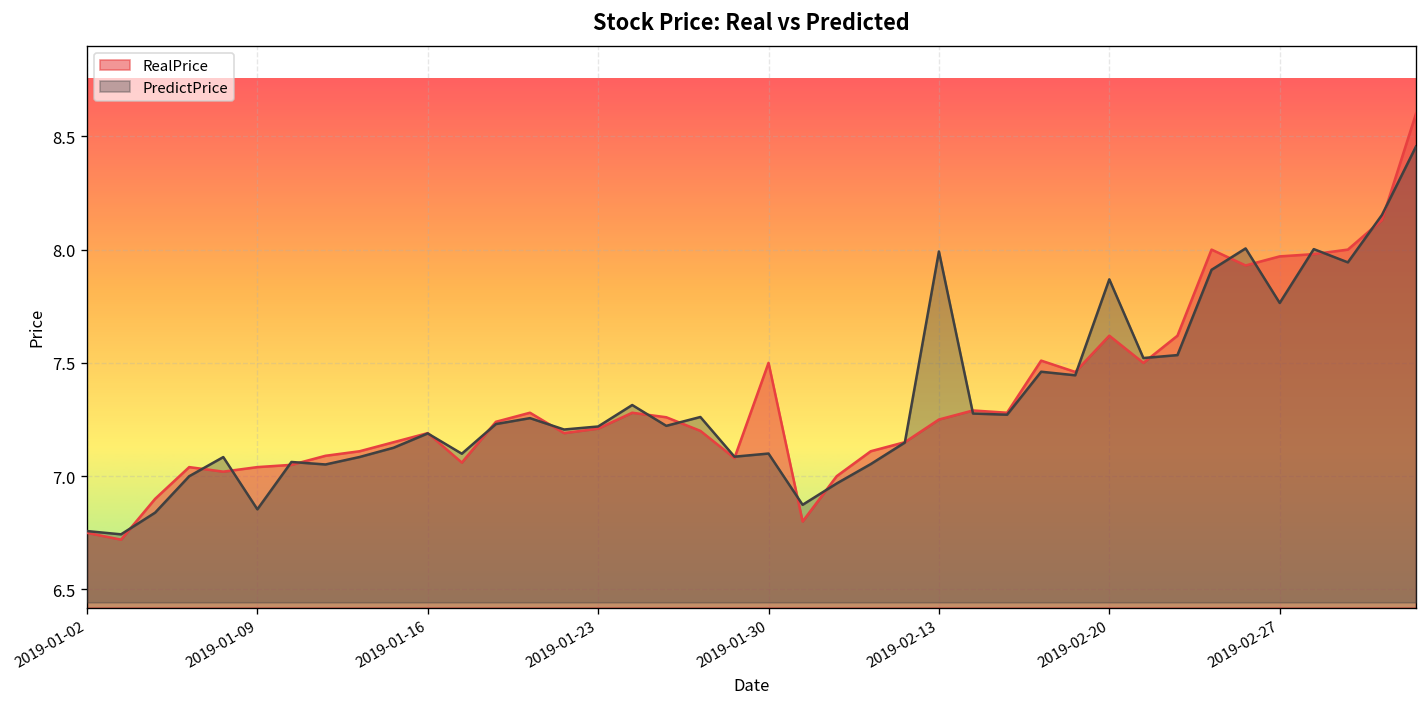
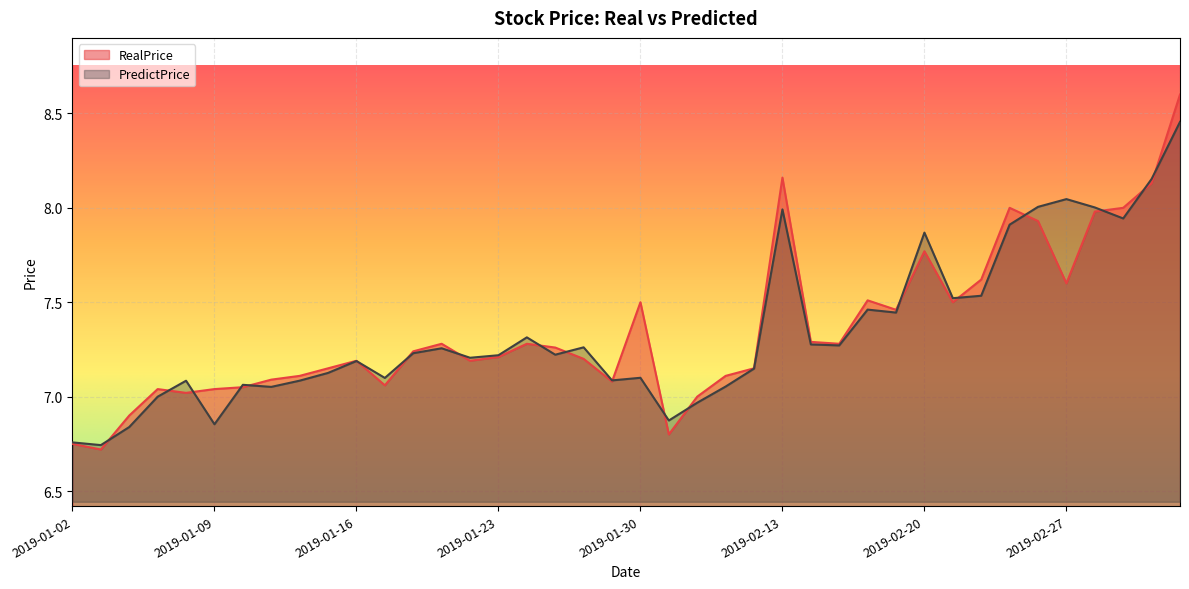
RealPrice, 2019-02-13: 7.25 -> 8.16
RealPrice, 2019-02-20: 7.62 -> 7.77
RealPrice, 2019-02-27: 7.97 -> 7.60
PredictPrice, 2019-02-27: 7.76 -> 8.05
